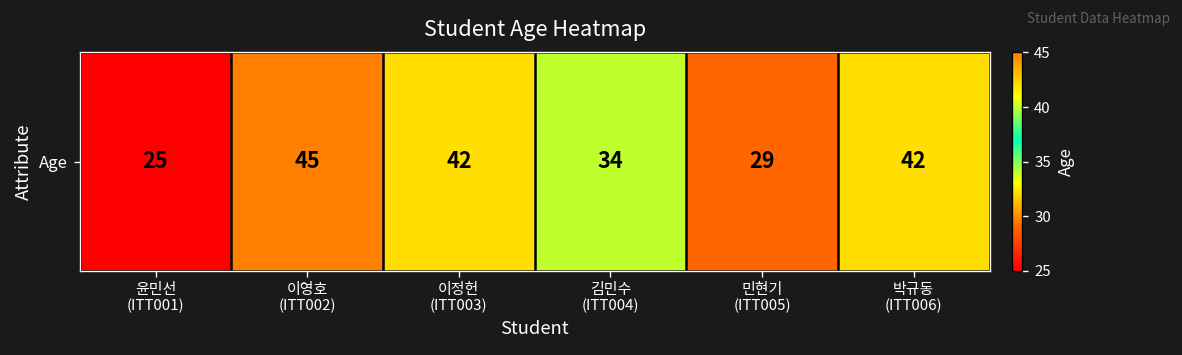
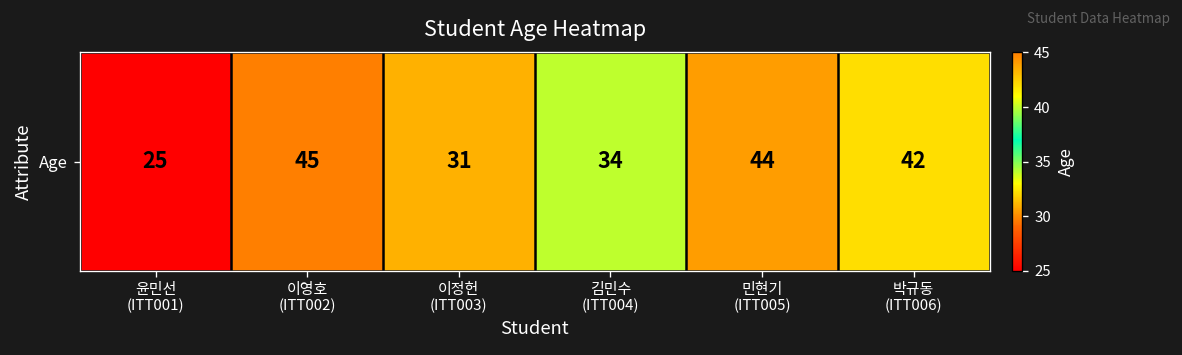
Age, 이정헌 (ITT003): 42 -> 31
Age, 민현기 (ITT005): 29 -> 44
